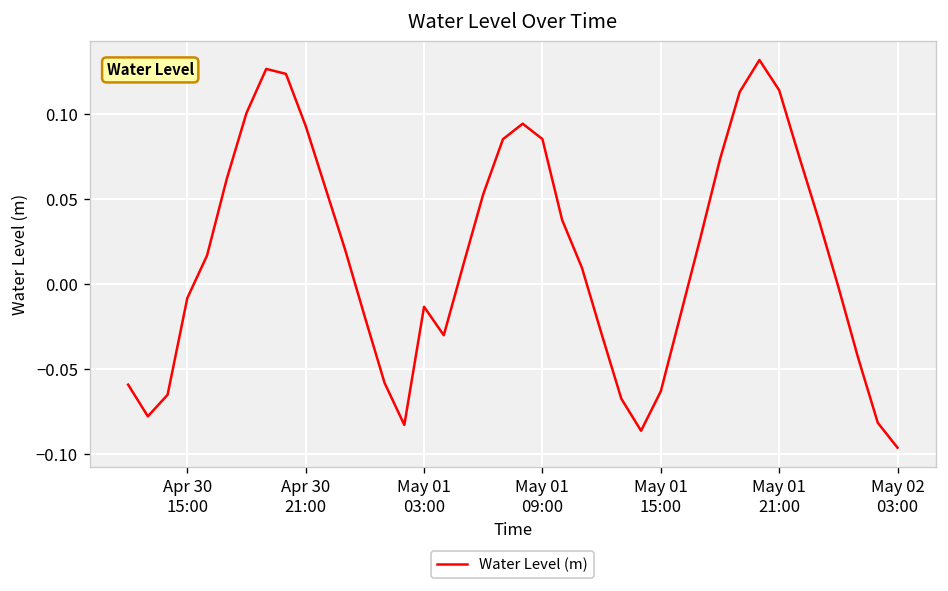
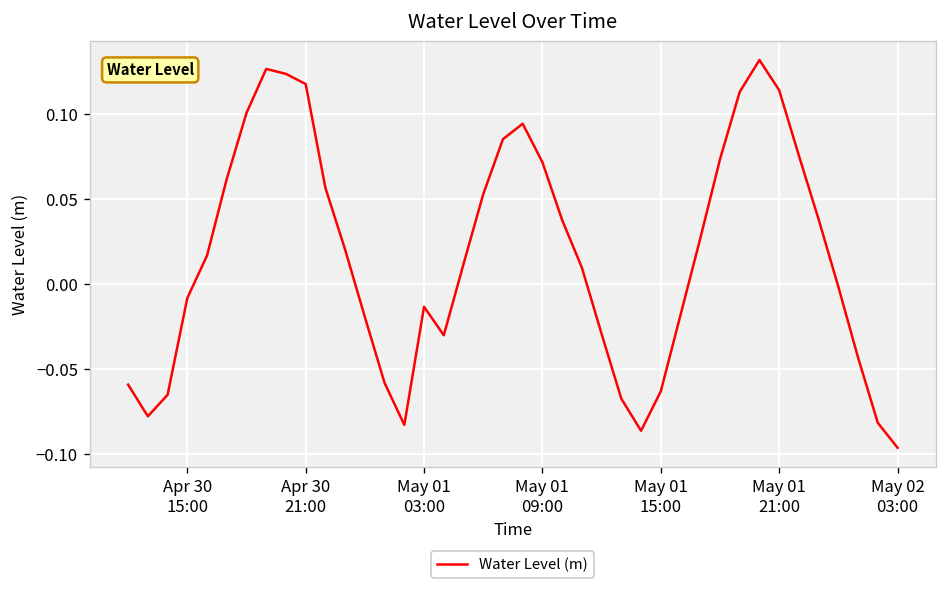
Apr 30 21:00: 0.093 -> 0.118
May 01 09:00: 0.085 -> 0.072
